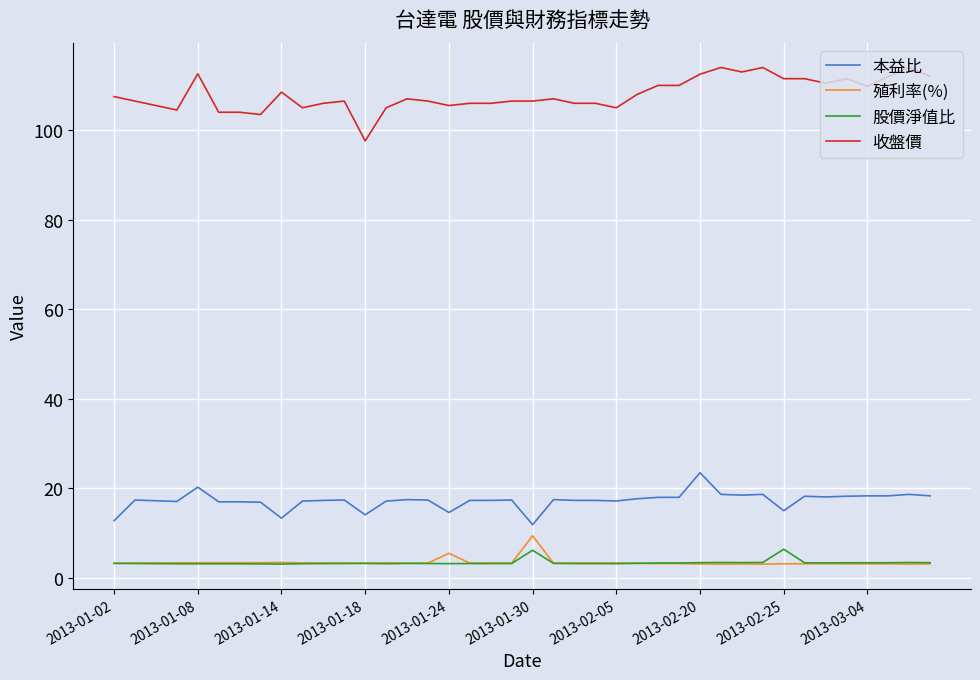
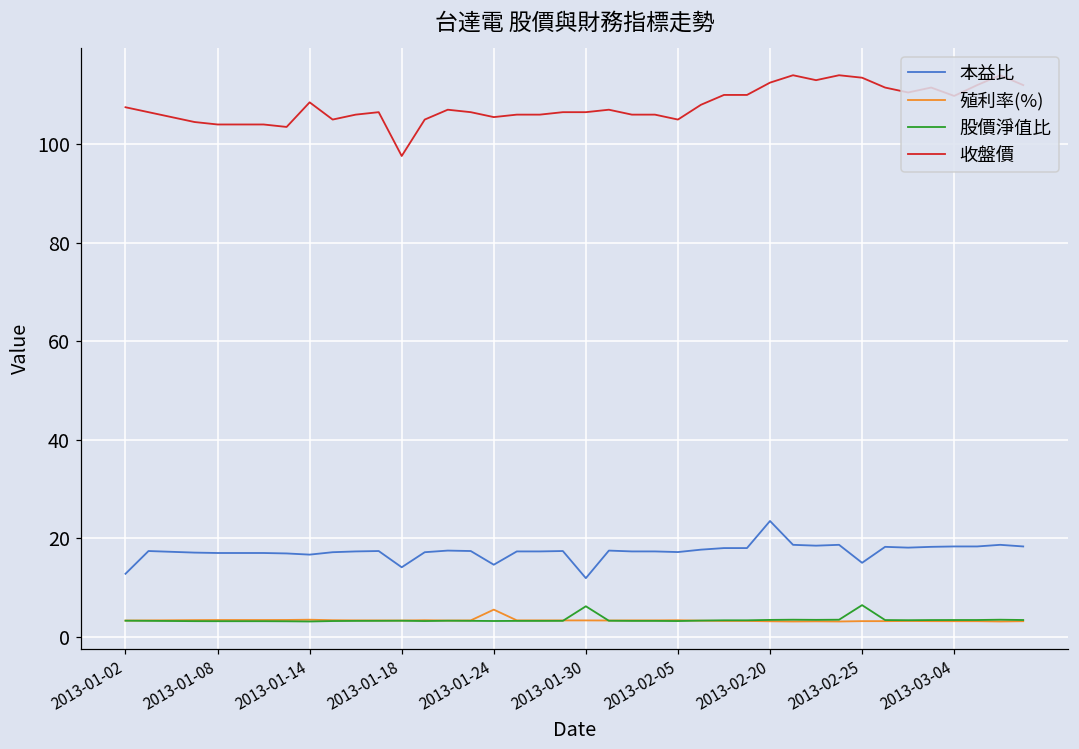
本益比, 2013-01-08: 20 -> 17
收盤價, 2013-01-08: 113 -> 104
本益比, 2013-01-14: 13 -> 17
殖利率(%), 2013-01-30: 9 -> 3
收盤價, 2013-02-25: 112 -> 114
